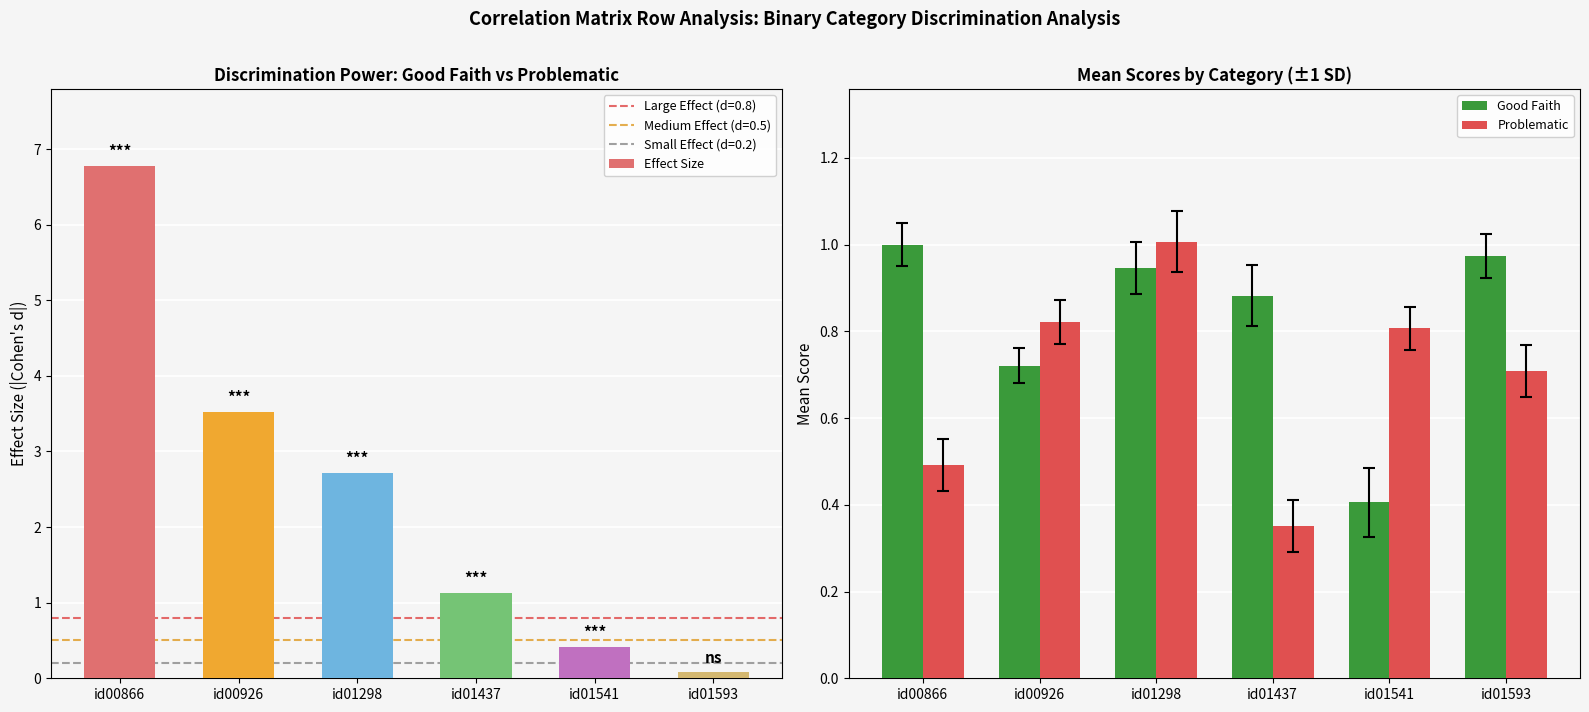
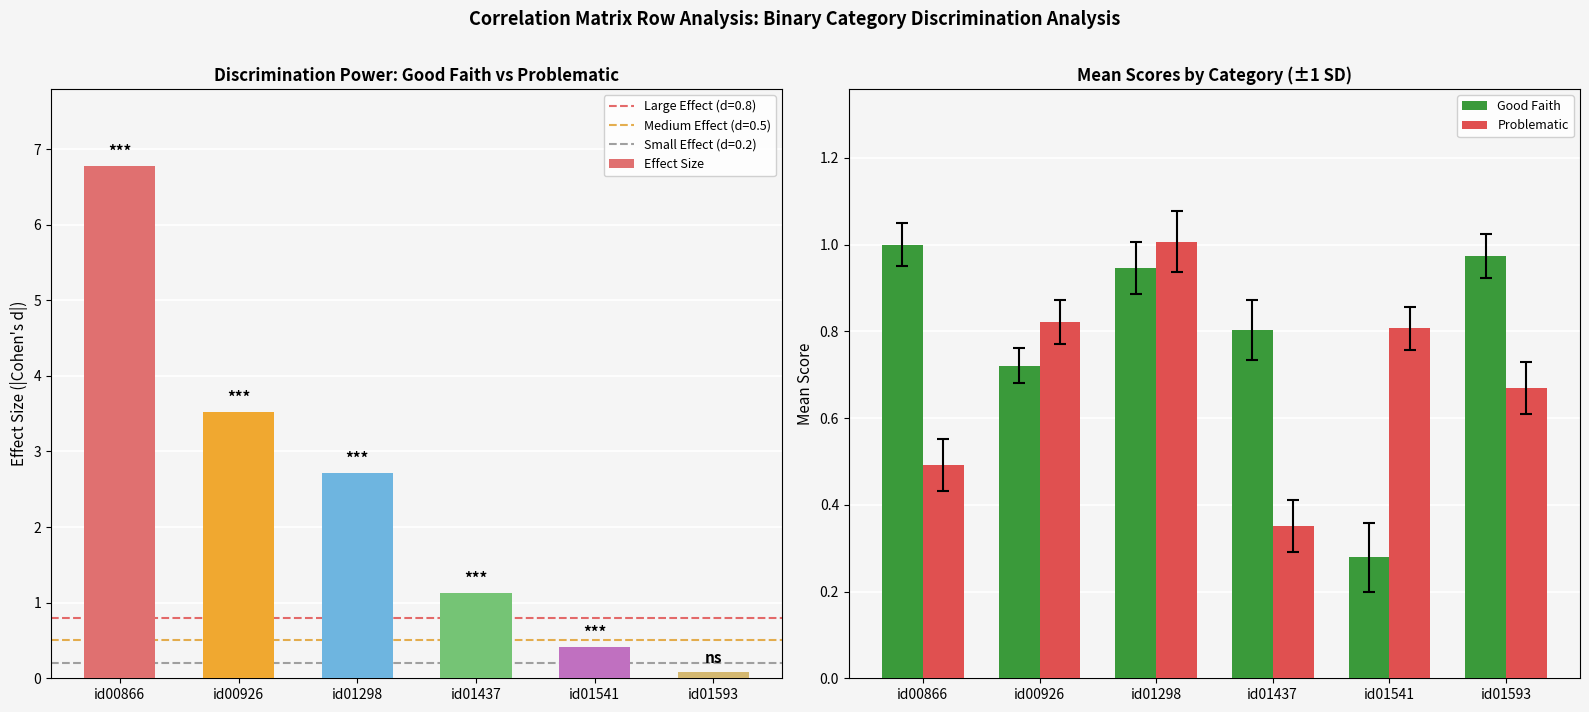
Mean Scores by Category (±1 SD), Good Faith, id01437: 0.88 -> 0.80
Mean Scores by Category (±1 SD), Good Faith, id01541: 0.41 -> 0.28
Mean Scores by Category (±1 SD), Problematic, id01593: 0.71 -> 0.67
